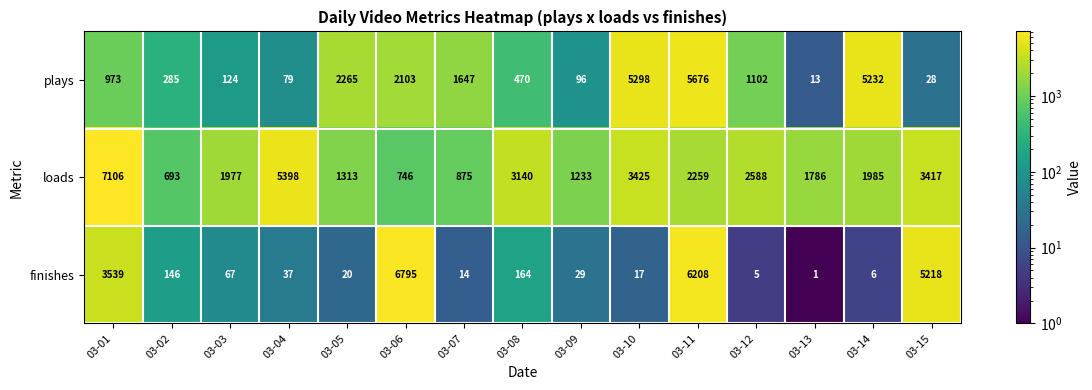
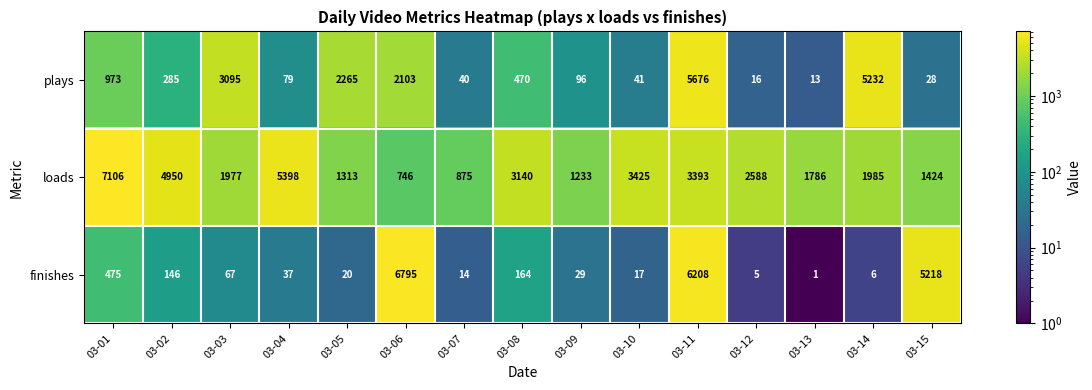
plays, 03-03: 124 -> 3095
plays, 03-07: 1647 -> 40
plays, 03-10: 5298 -> 41
plays, 03-12: 1102 -> 16
loads, 03-02: 693 -> 4950
loads, 03-11: 2259 -> 3393
loads, 03-15: 3417 -> 1424
finishes, 03-01: 3539 -> 475
